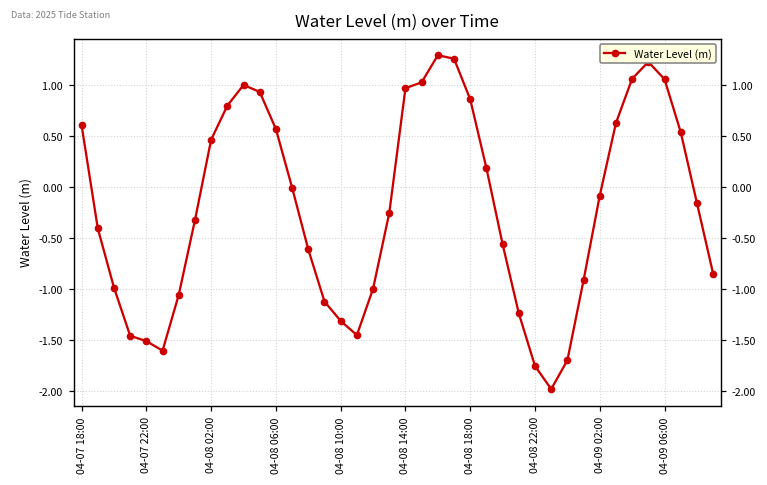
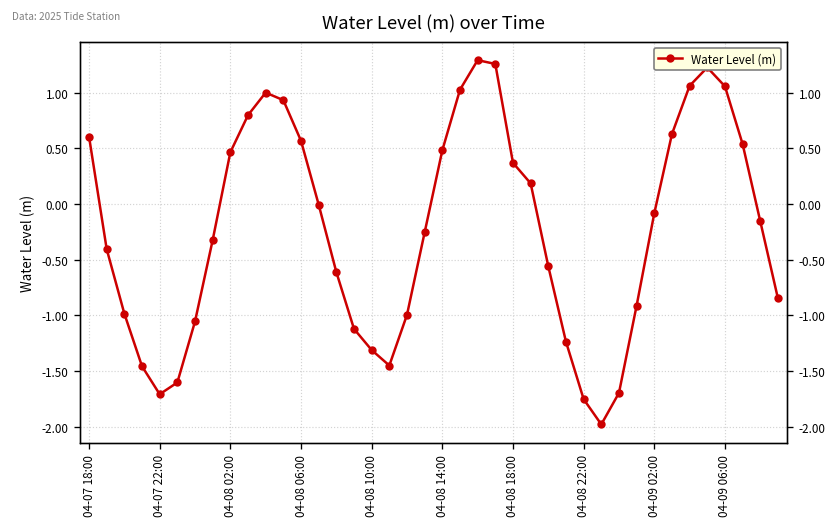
04-07 22:00: -1.5 -> -1.7
04-08 14:00: 1.0 -> 0.5
04-08 18:00: 0.9 -> 0.4
